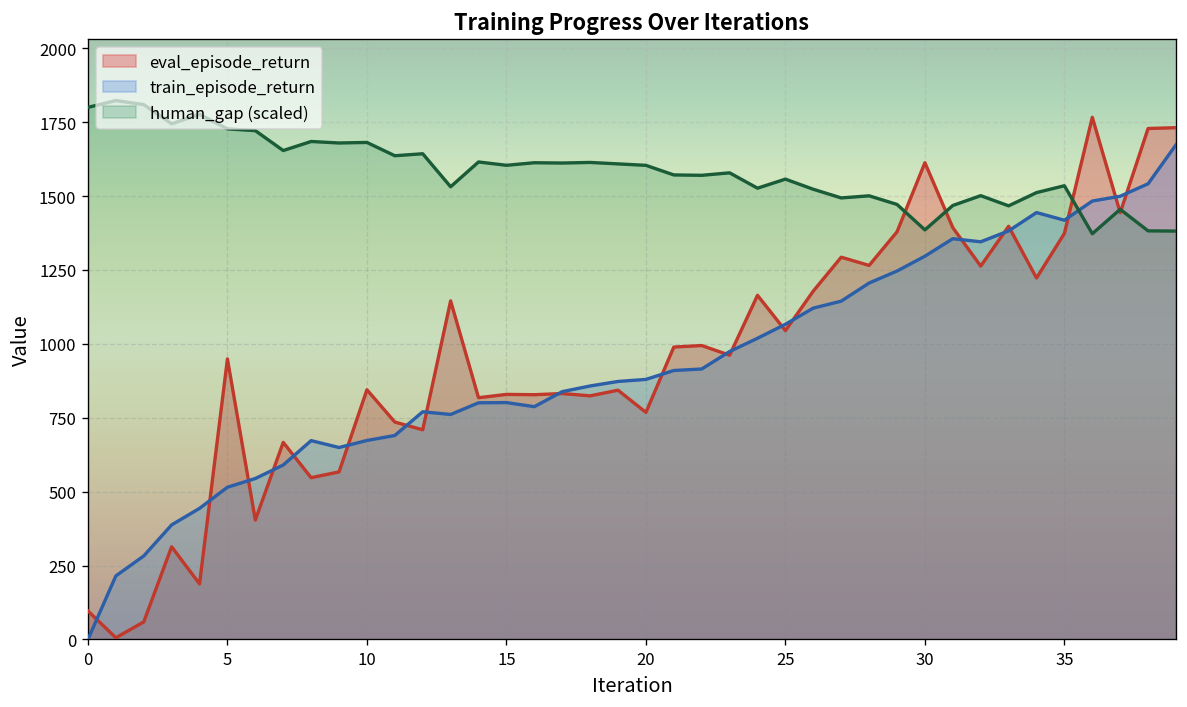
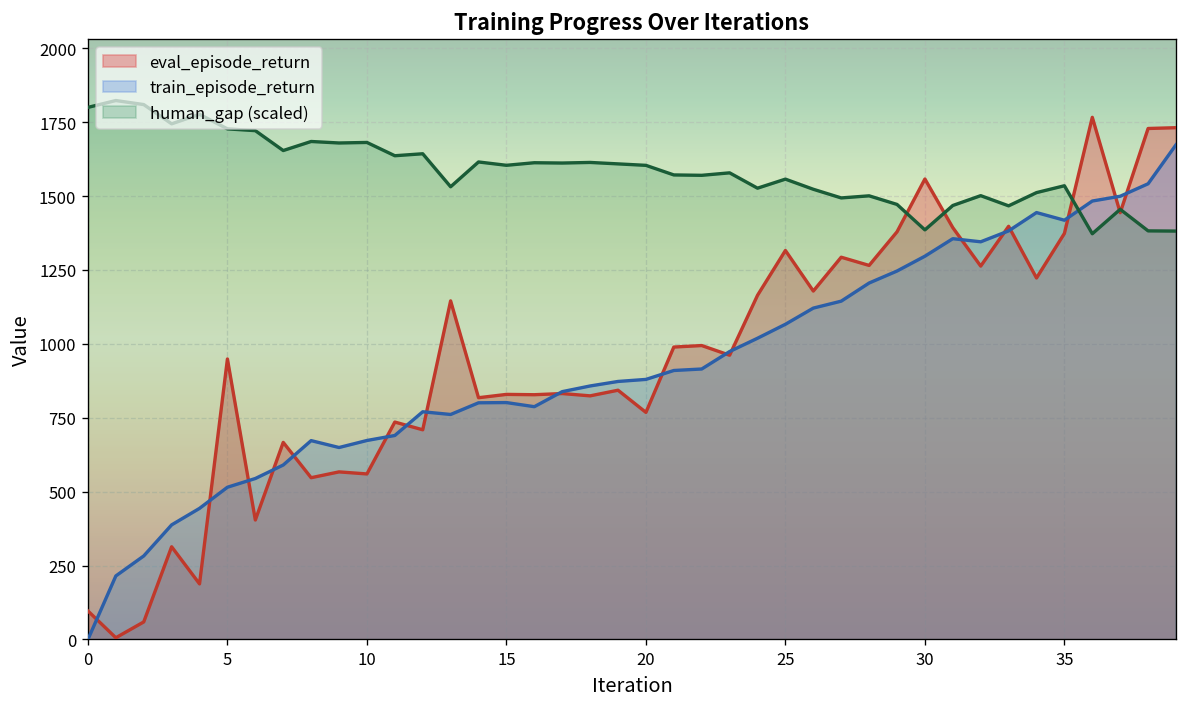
eval_episode_return, 10: 840 -> 560
eval_episode_return, 25: 1040 -> 1320
eval_episode_return, 30: 1610 -> 1560
